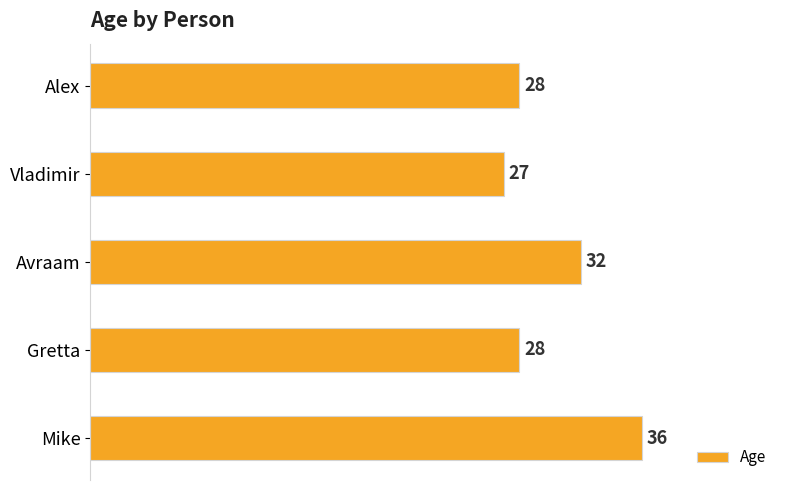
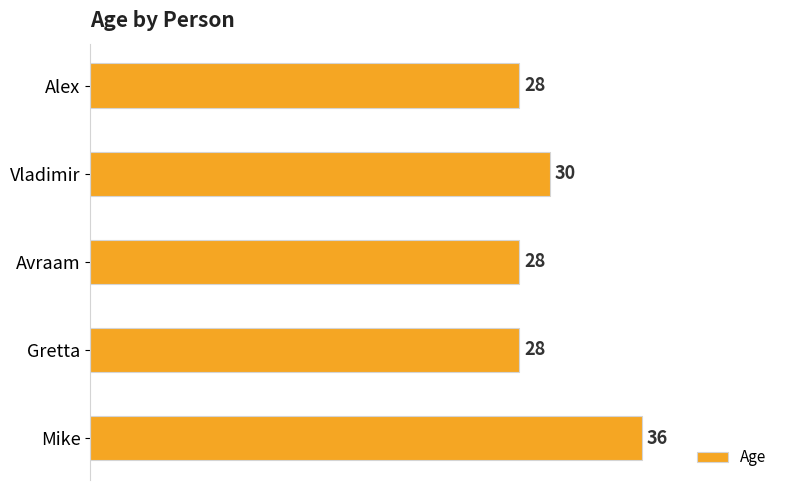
Vladimir: 27 -> 30
Avraam: 32 -> 28
